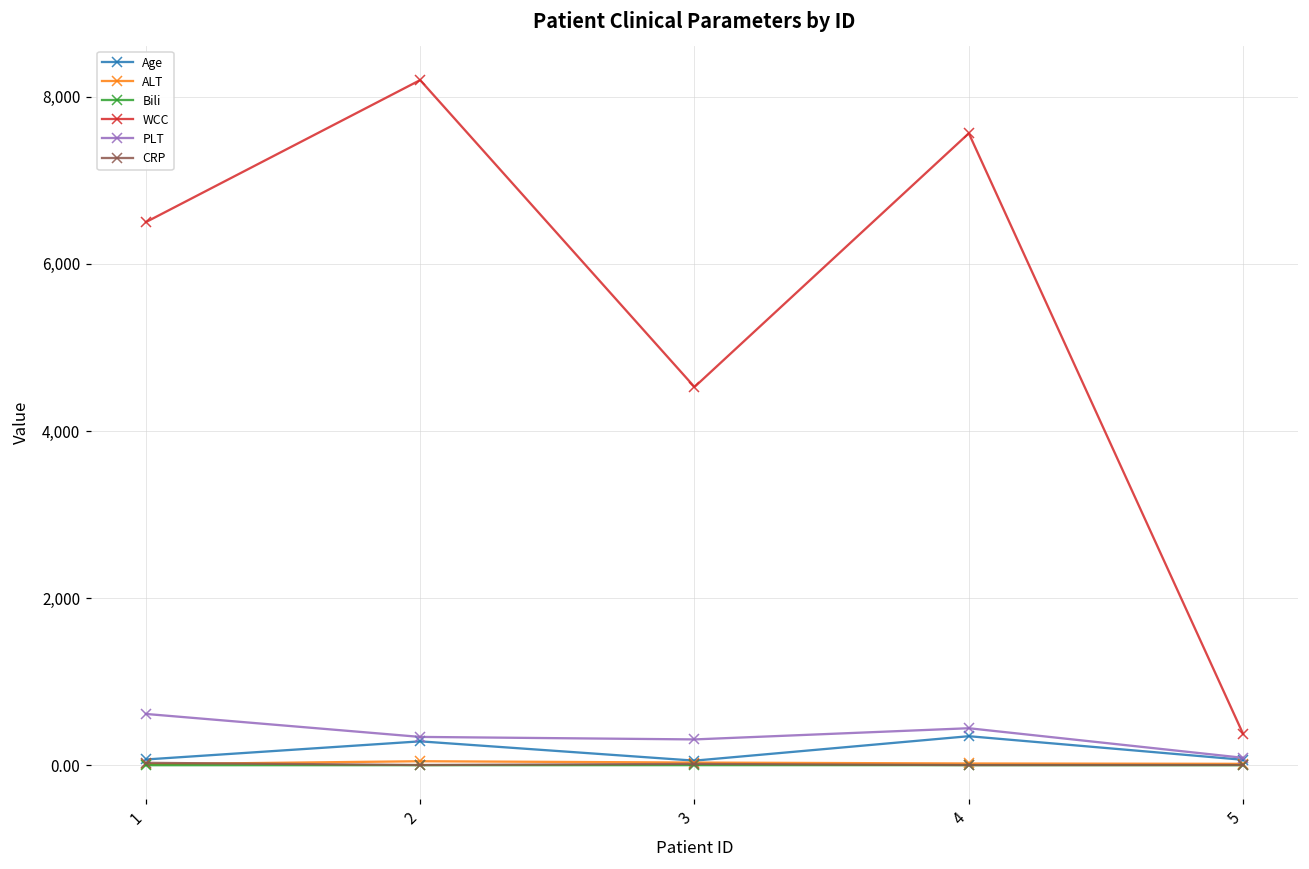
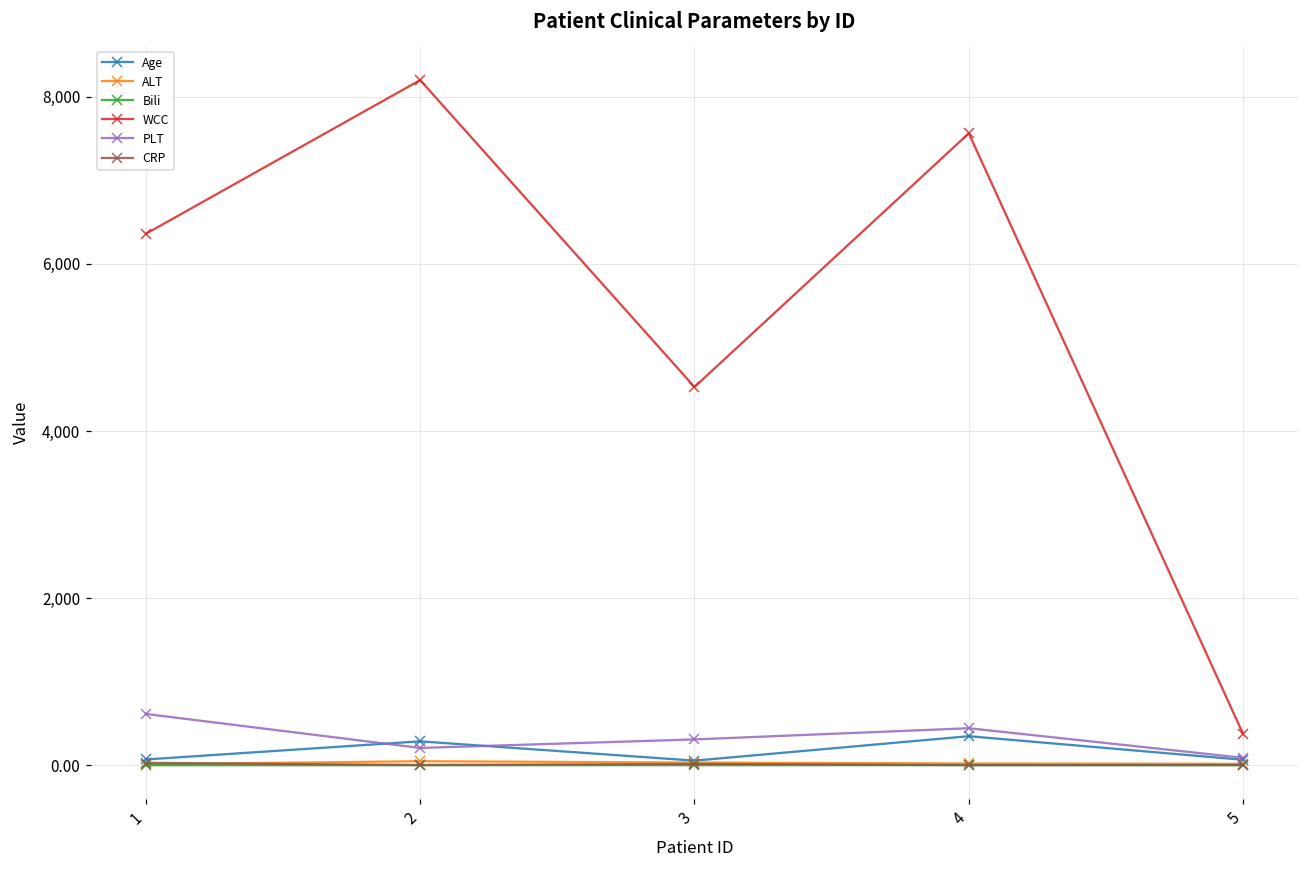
WCC, 1: 6,500 -> 6,400
PLT, 2: 300 -> 200
